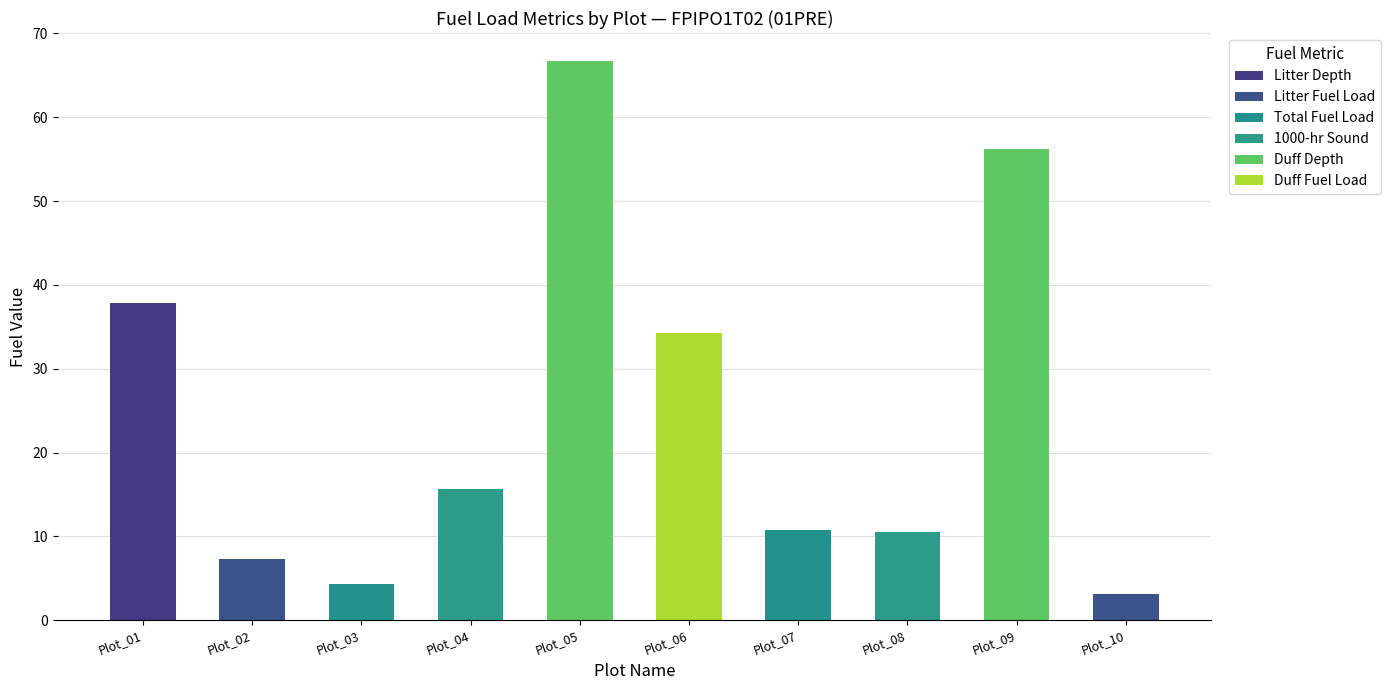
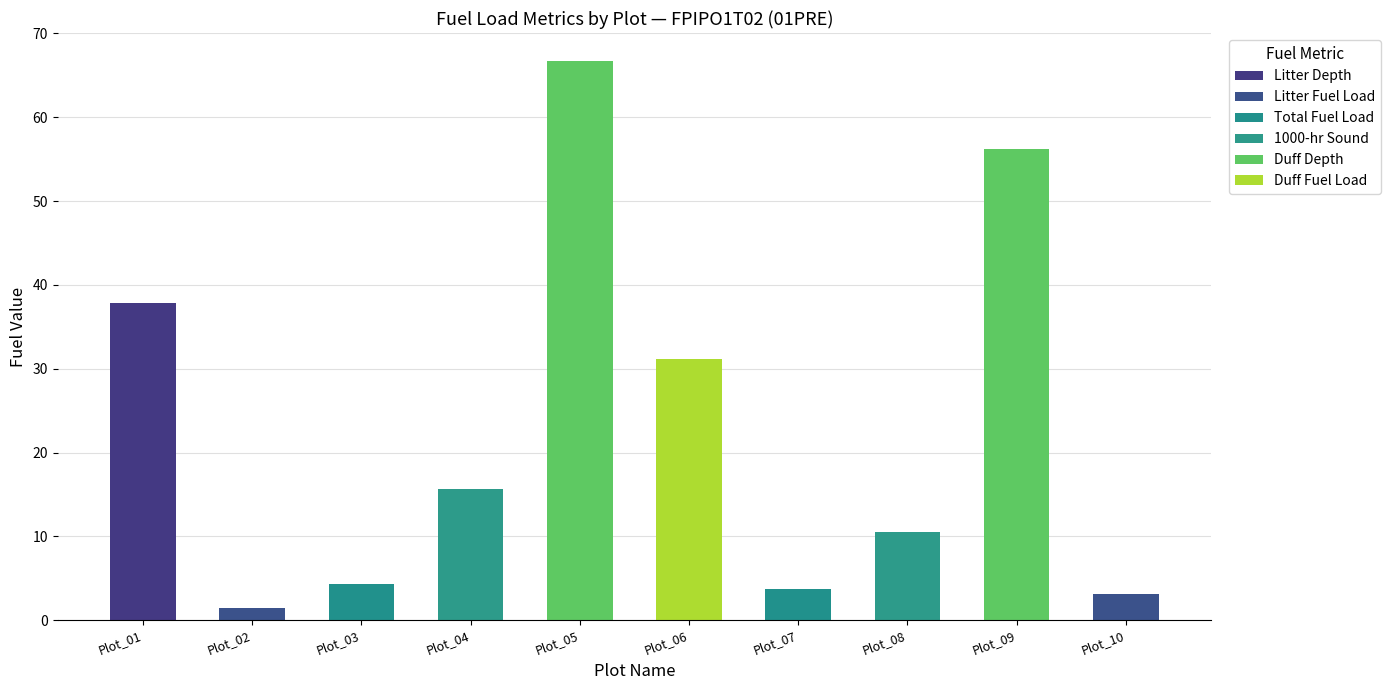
Plot_02: 7 -> 1
Plot_06: 34 -> 31
Plot_07: 11 -> 4
